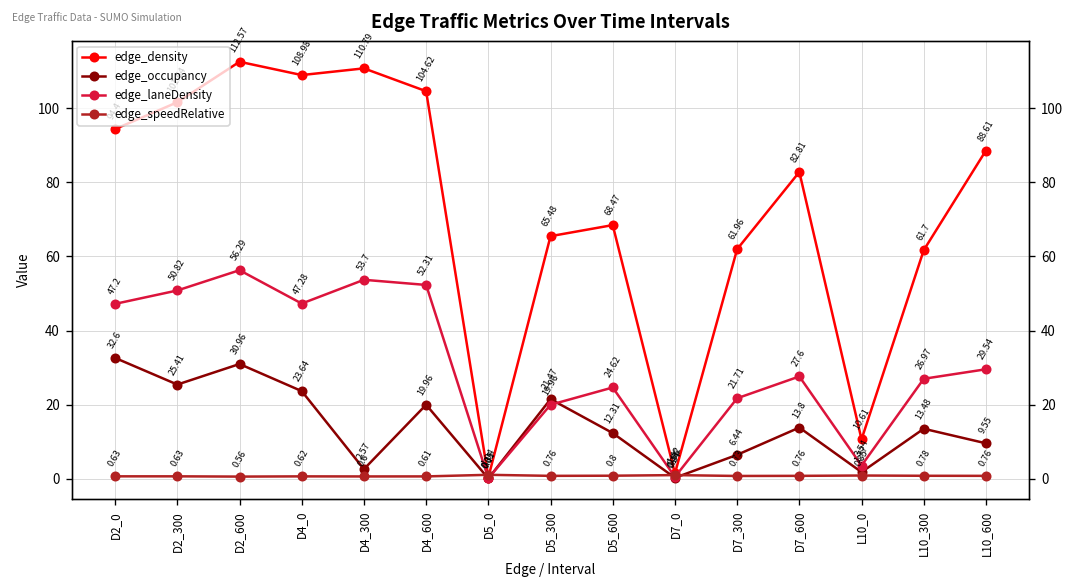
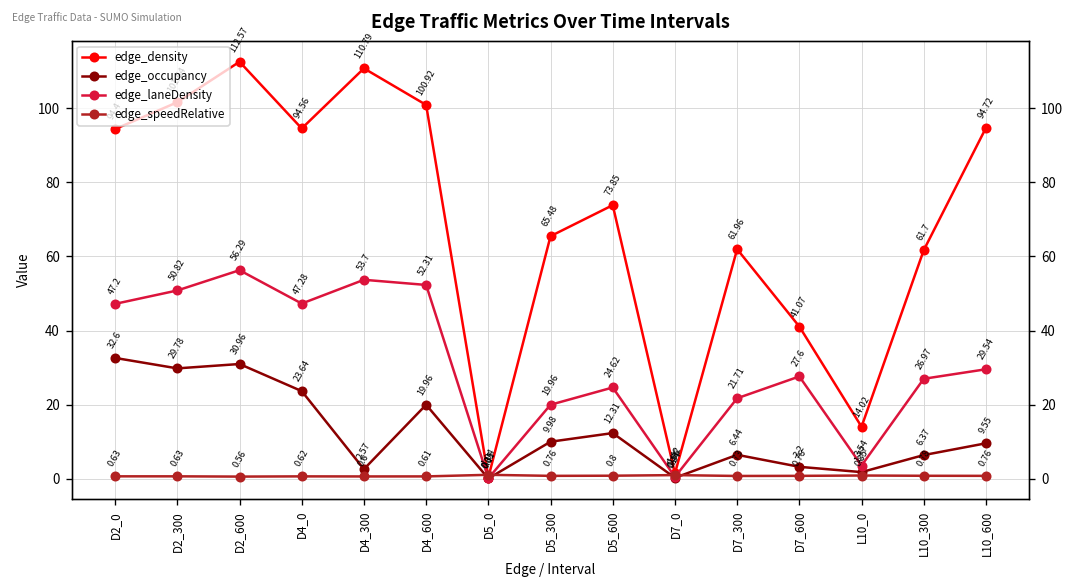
edge_occupancy, D2_300: 25.41 -> 29.78
edge_density, D4_0: 108.98 -> 94.56
edge_density, D4_600: 104.62 -> 100.92
edge_occupancy, D5_300: 21.47 -> 9.98
edge_density, D5_600: 68.47 -> 73.85
edge_density, D7_600: 82.81 -> 41.07
edge_occupancy, D7_600: 13.8 -> 3.2
edge_density, L10_0: 10.61 -> 14.02
edge_occupancy, L10_300: 13.48 -> 6.37
edge_density, L10_600: 88.61 -> 94.72
